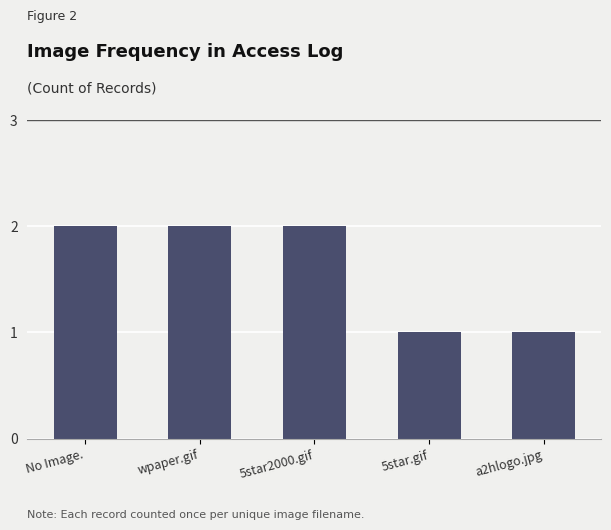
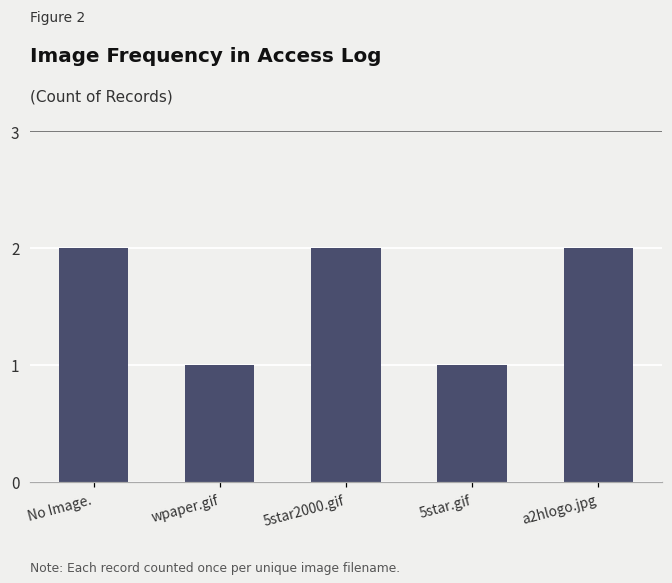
wpaper.gif: 2 -> 1
a2hlogo.jpg: 1 -> 2
